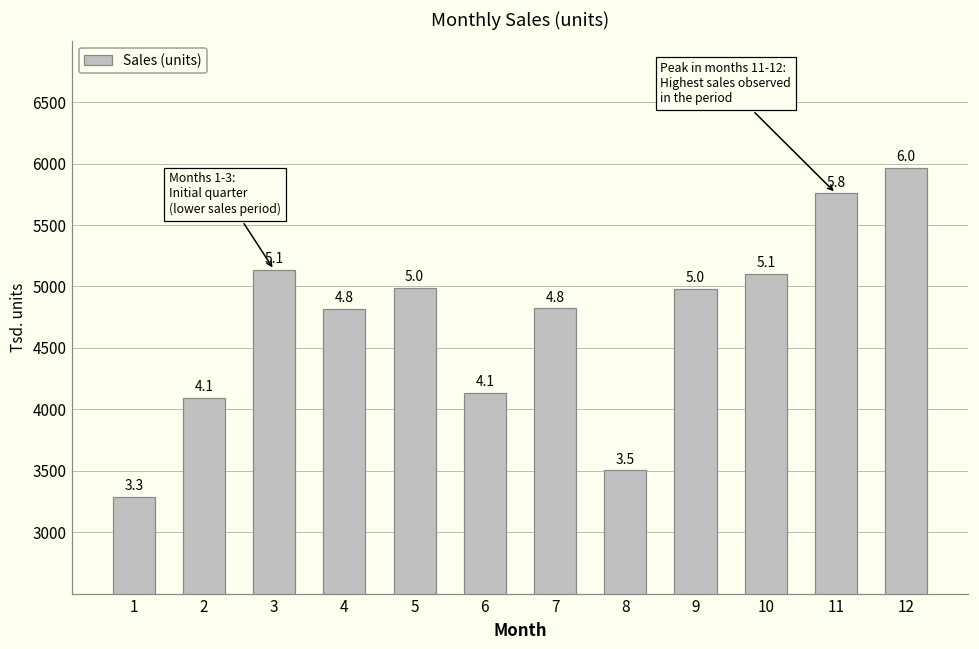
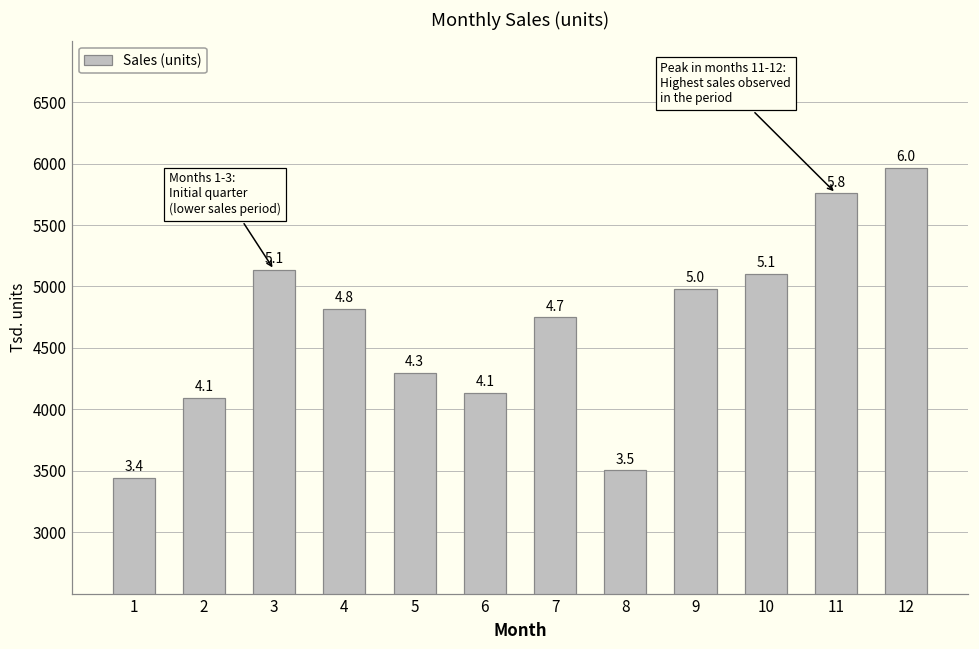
1: 3.3 -> 3.4
5: 5.0 -> 4.3
7: 4.8 -> 4.7
